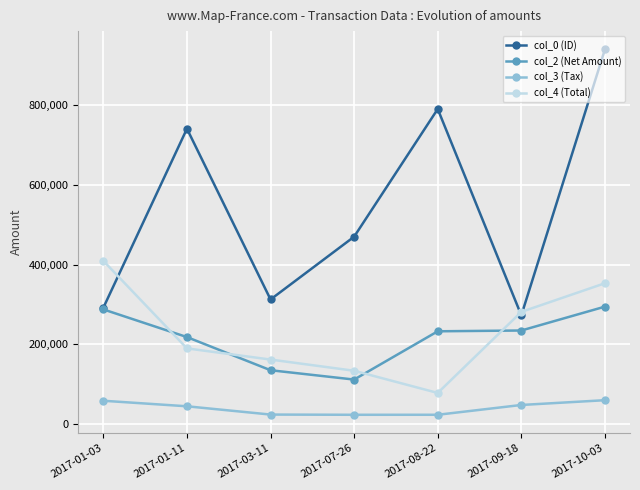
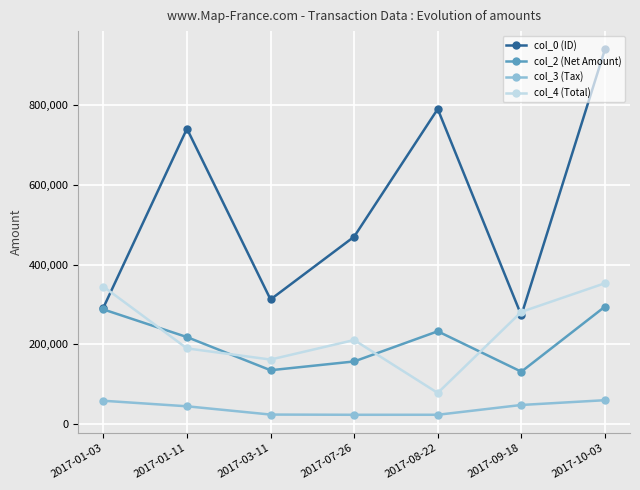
col_4 (Total), 2017-01-03: 410,000 -> 340,000
col_2 (Net Amount), 2017-07-26: 110,000 -> 160,000
col_4 (Total), 2017-07-26: 130,000 -> 210,000
col_2 (Net Amount), 2017-09-18: 230,000 -> 130,000
